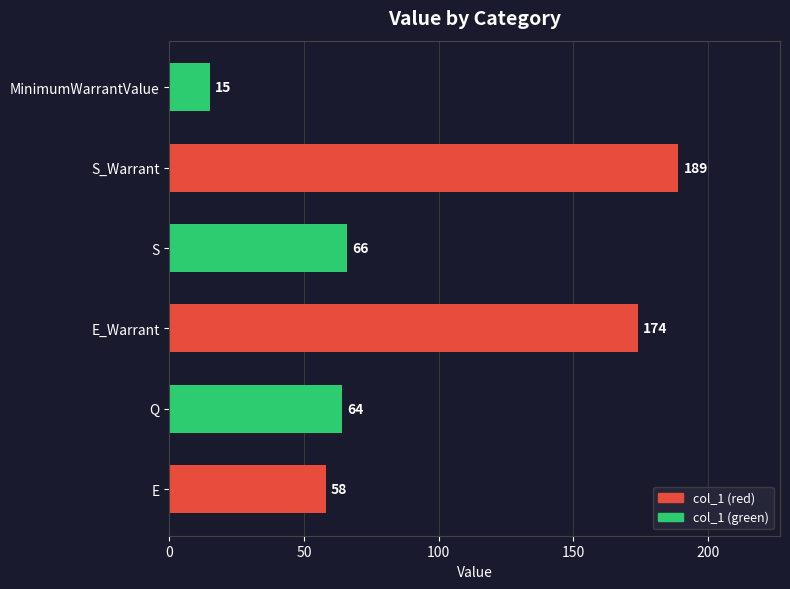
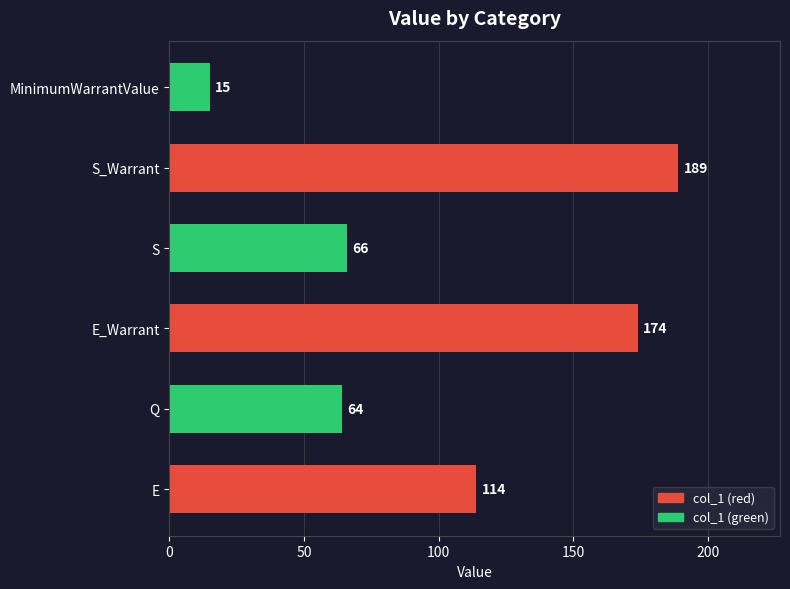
E: 58 -> 114
